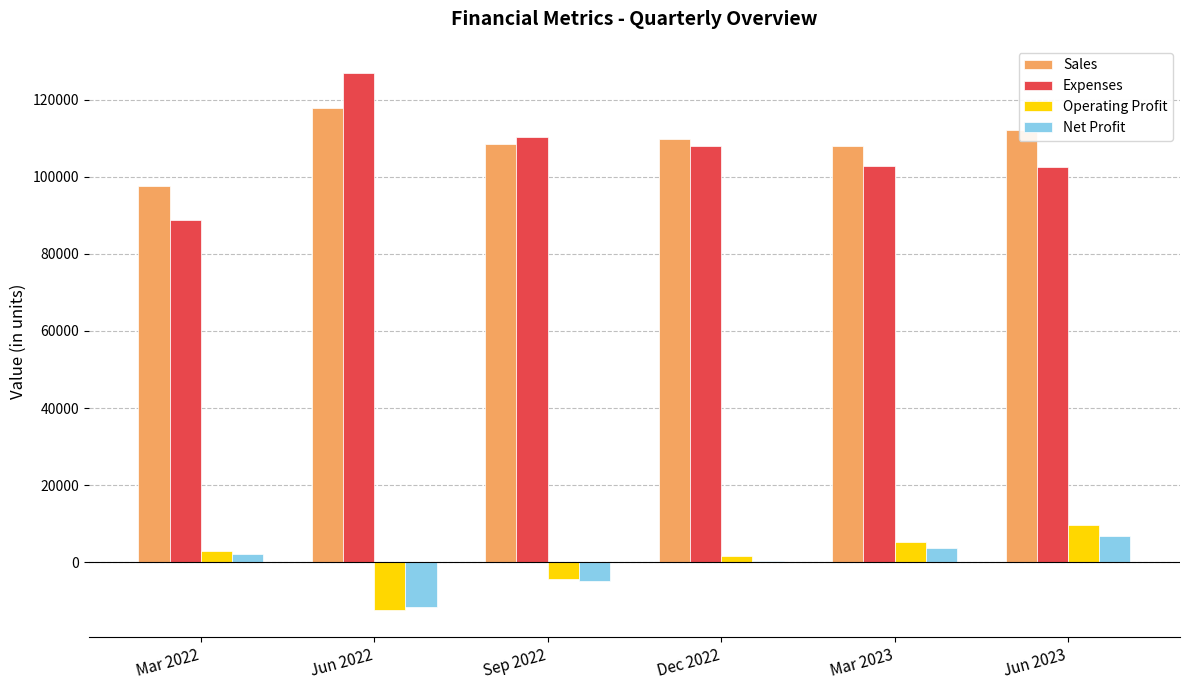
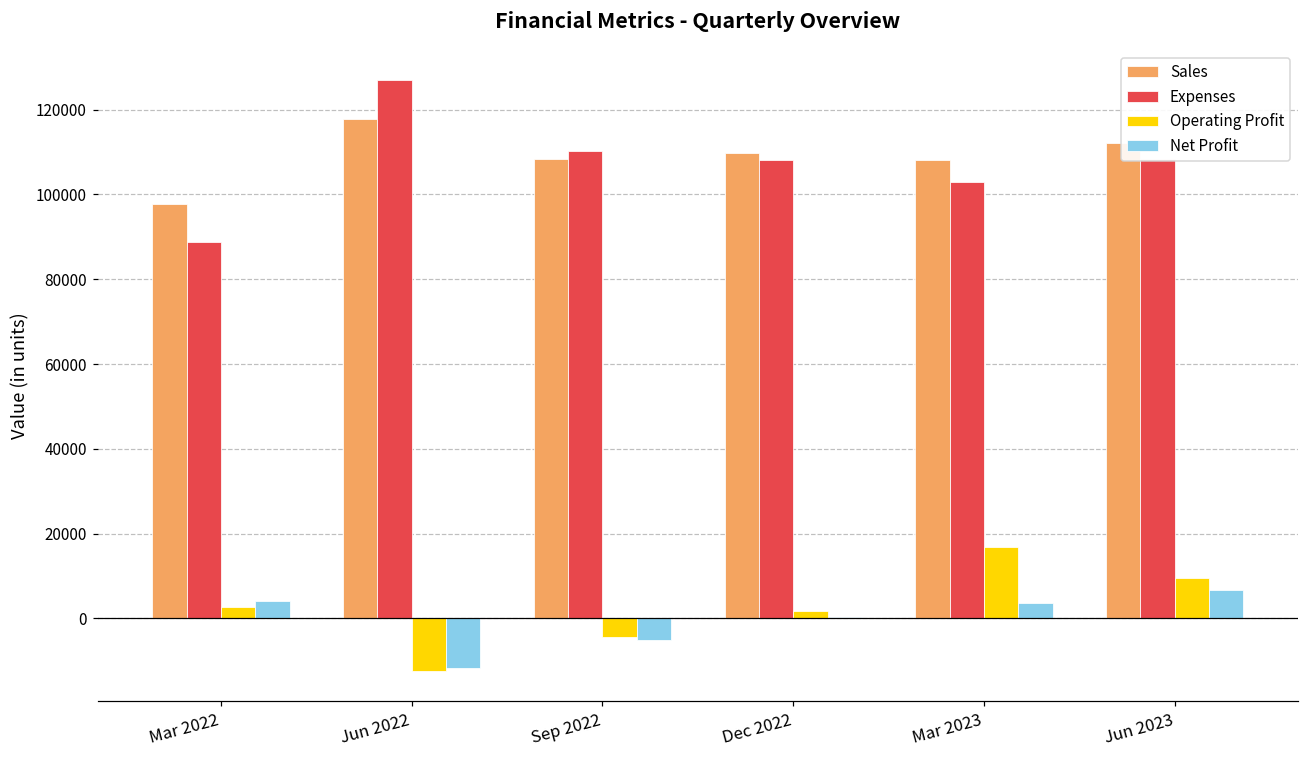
Net Profit, Mar 2022: 2000 -> 4000
Operating Profit, Mar 2023: 5000 -> 17000
Expenses, Jun 2023: 102000 -> 108000
